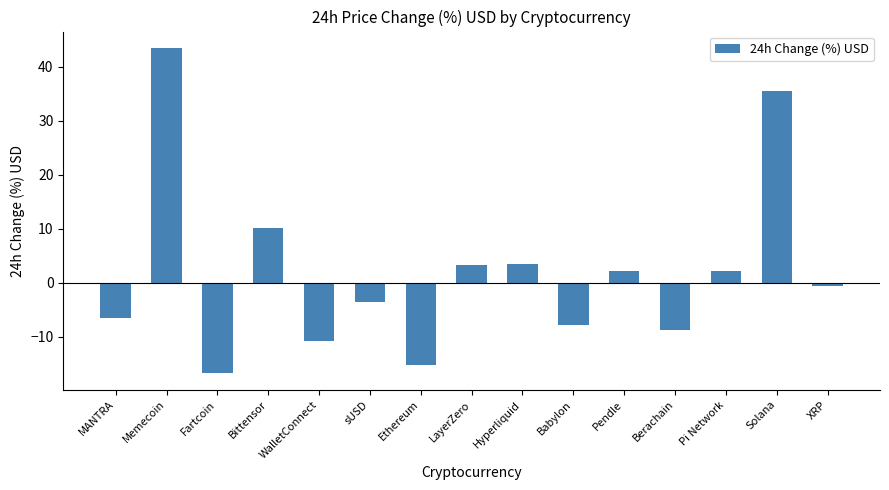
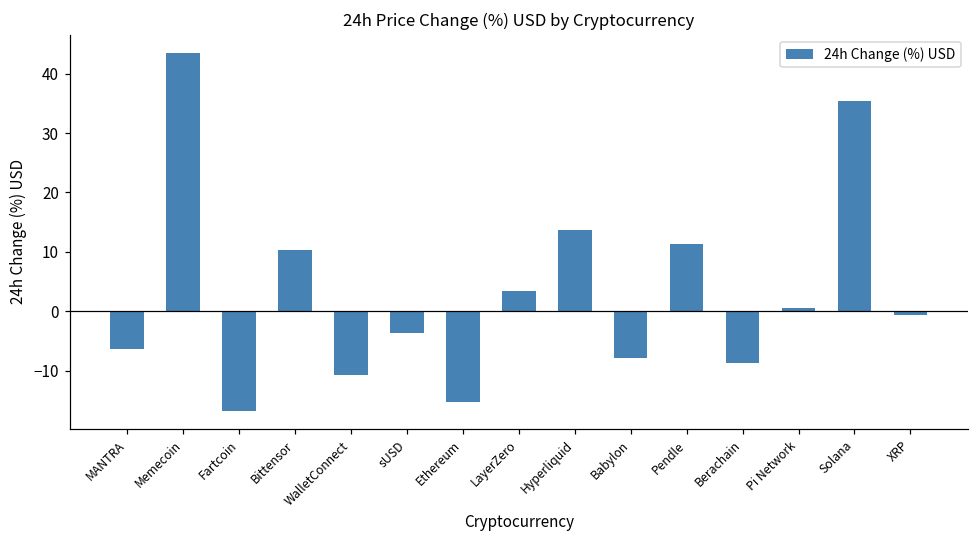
Hyperliquid: 4 -> 14
Pendle: 2 -> 11
Pi Network: 2 -> 1
